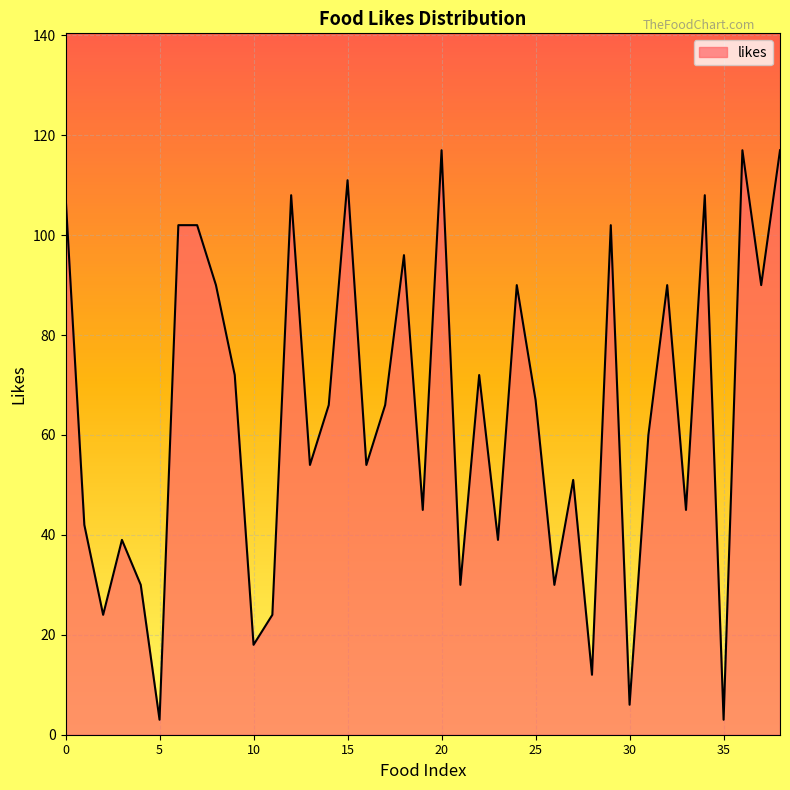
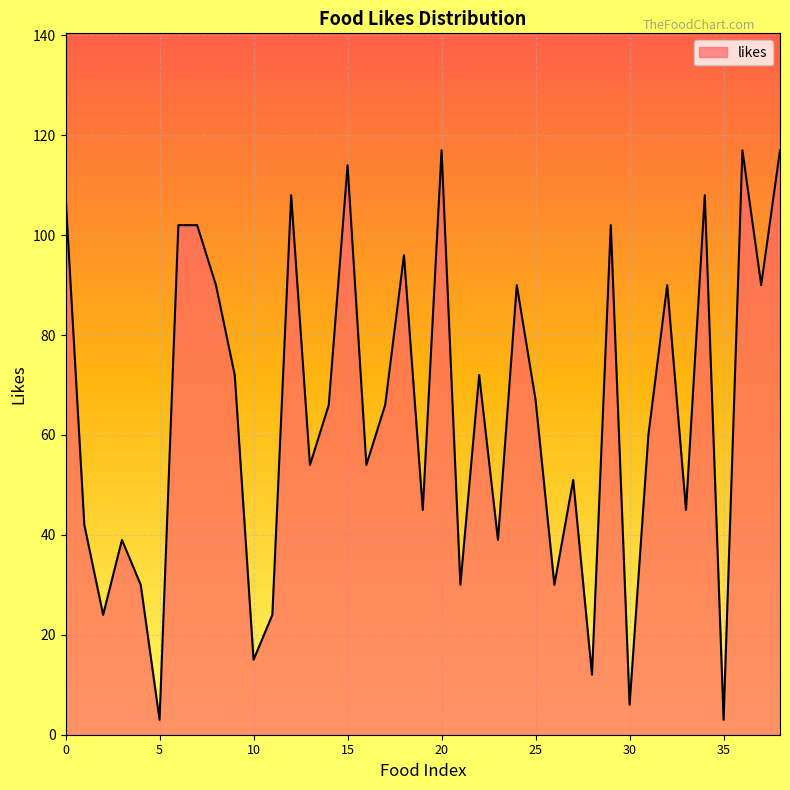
10: 18 -> 15
15: 111 -> 114
